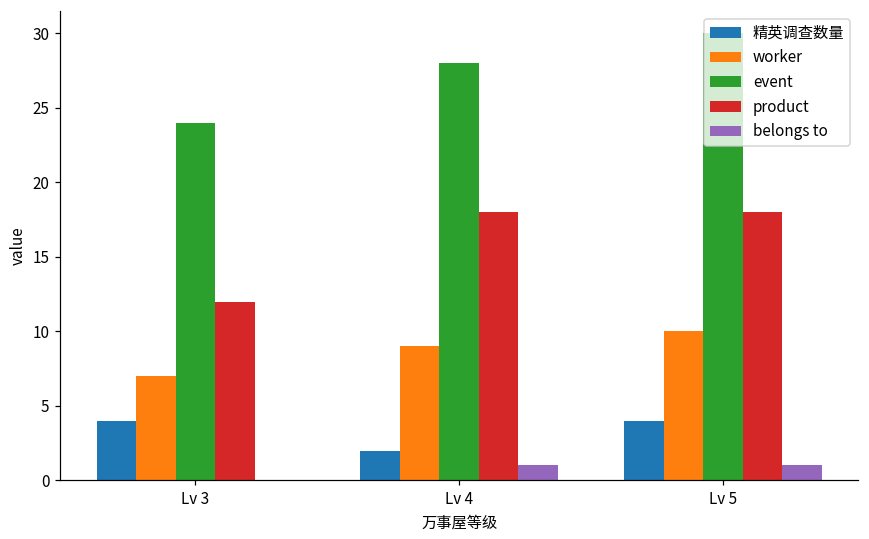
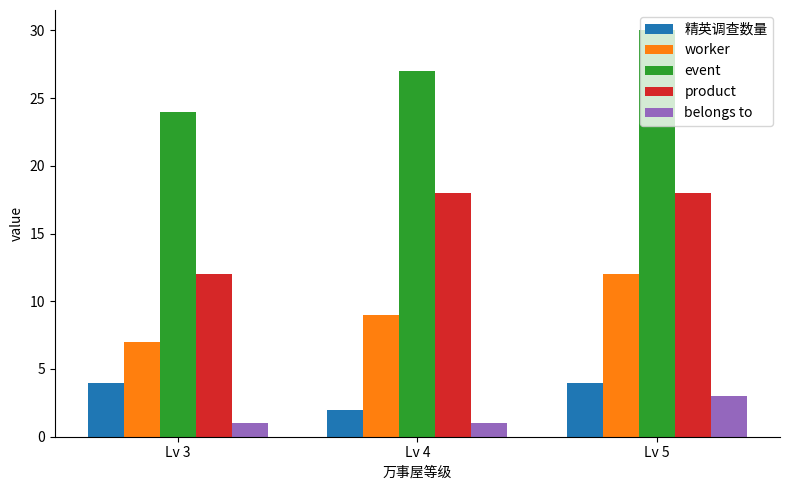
belongs to, Lv 3: 0 -> 1
event, Lv 4: 28 -> 27
worker, Lv 5: 10 -> 12
belongs to, Lv 5: 1 -> 3
